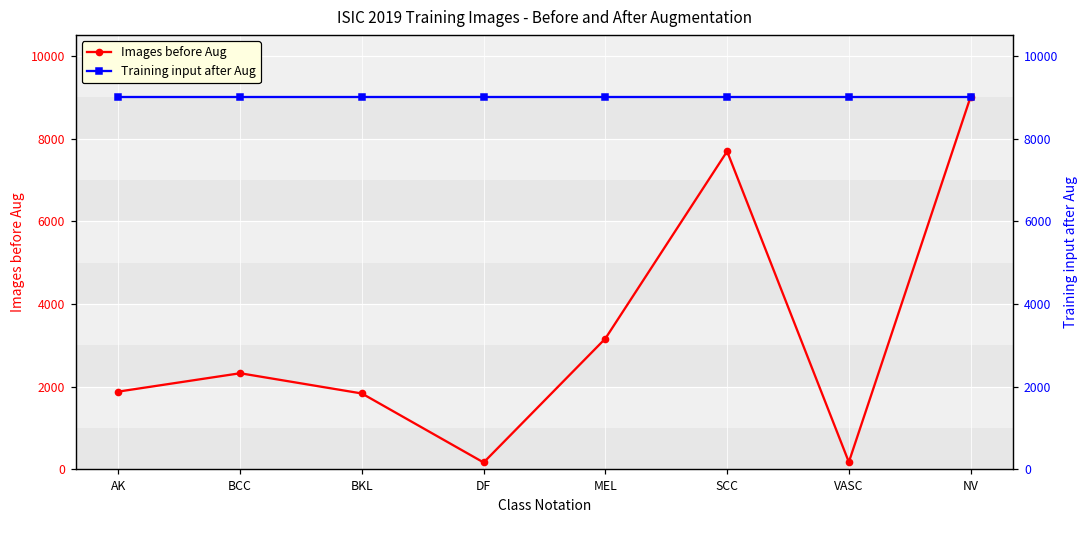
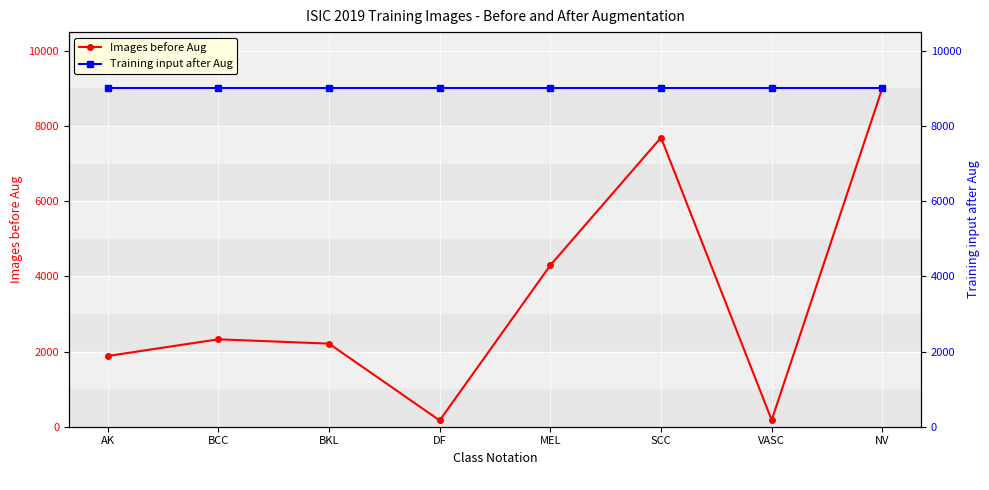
Images before Aug, BKL: 1800 -> 2200
Images before Aug, MEL: 3200 -> 4300
